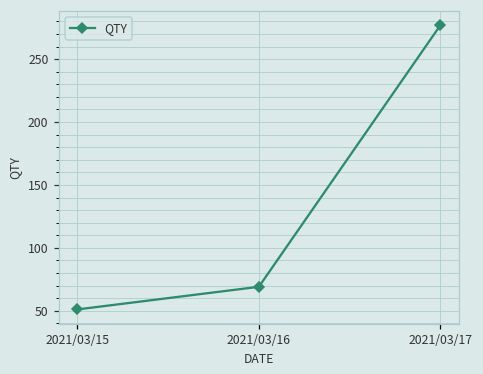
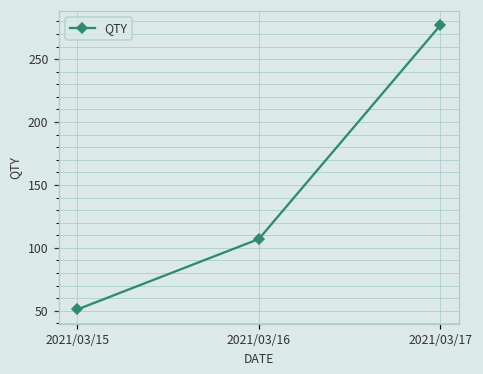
2021/03/16: 69 -> 107
